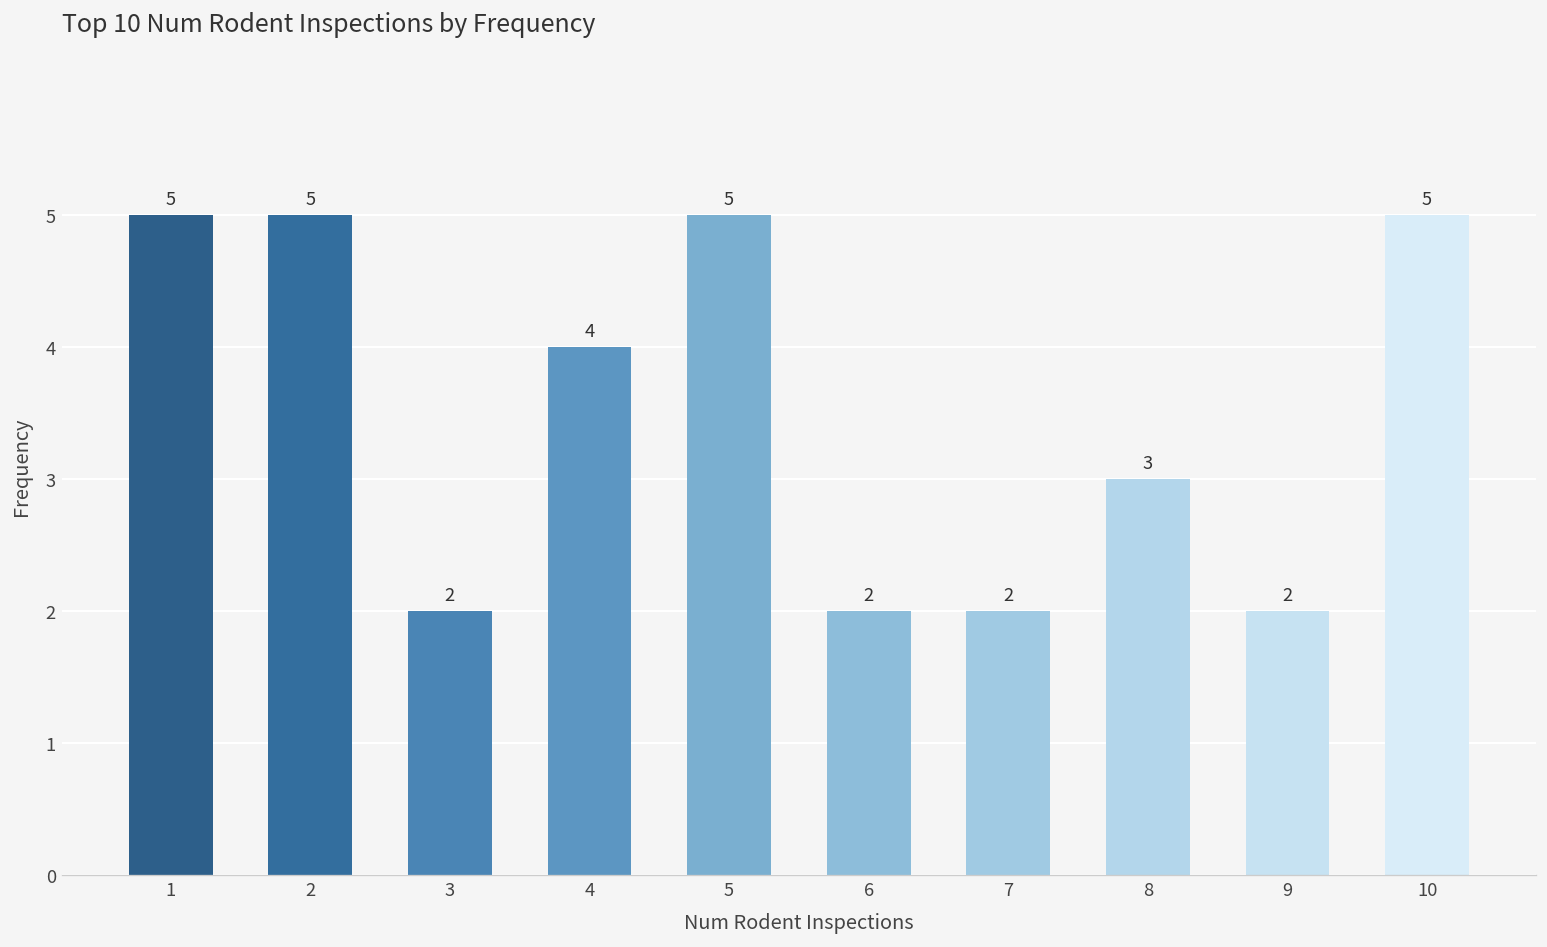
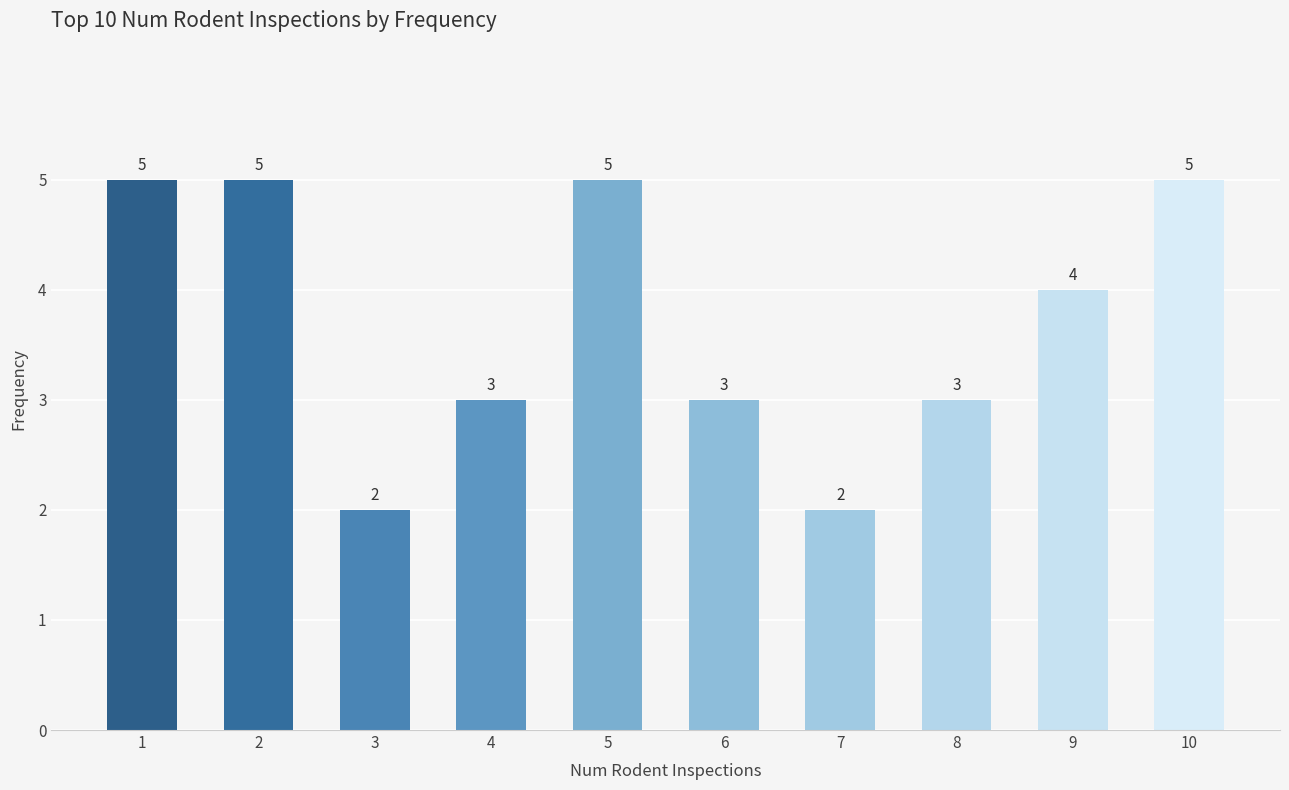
4: 4 -> 3
6: 2 -> 3
9: 2 -> 4
